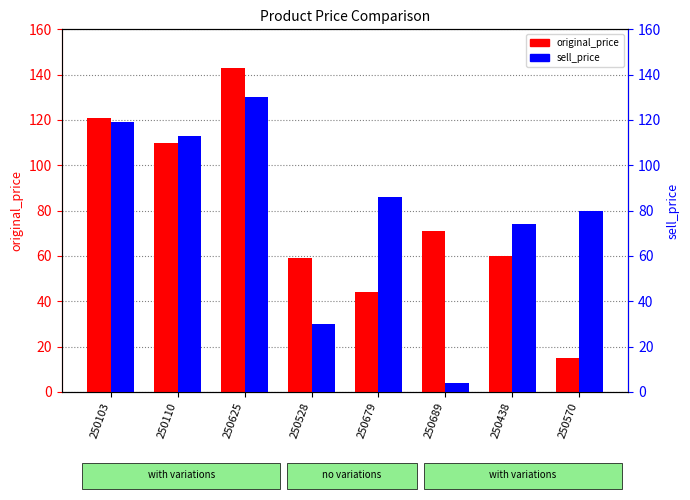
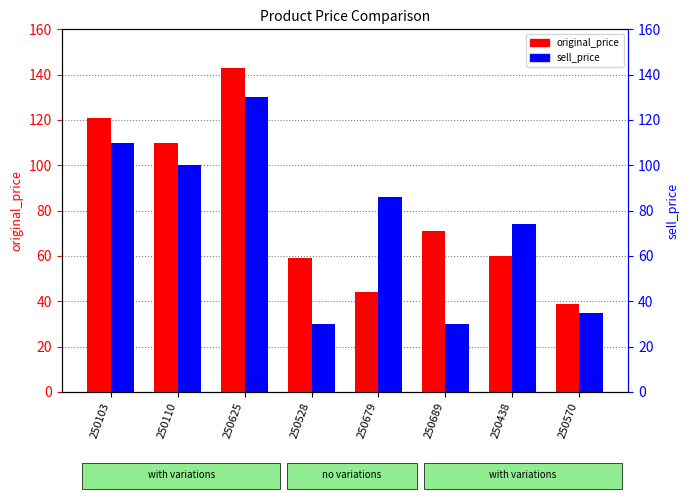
original_price, 250570: 15 -> 39
sell_price, 250103: 119 -> 110
sell_price, 250110: 113 -> 100
sell_price, 250689: 4 -> 30
sell_price, 250570: 80 -> 35
